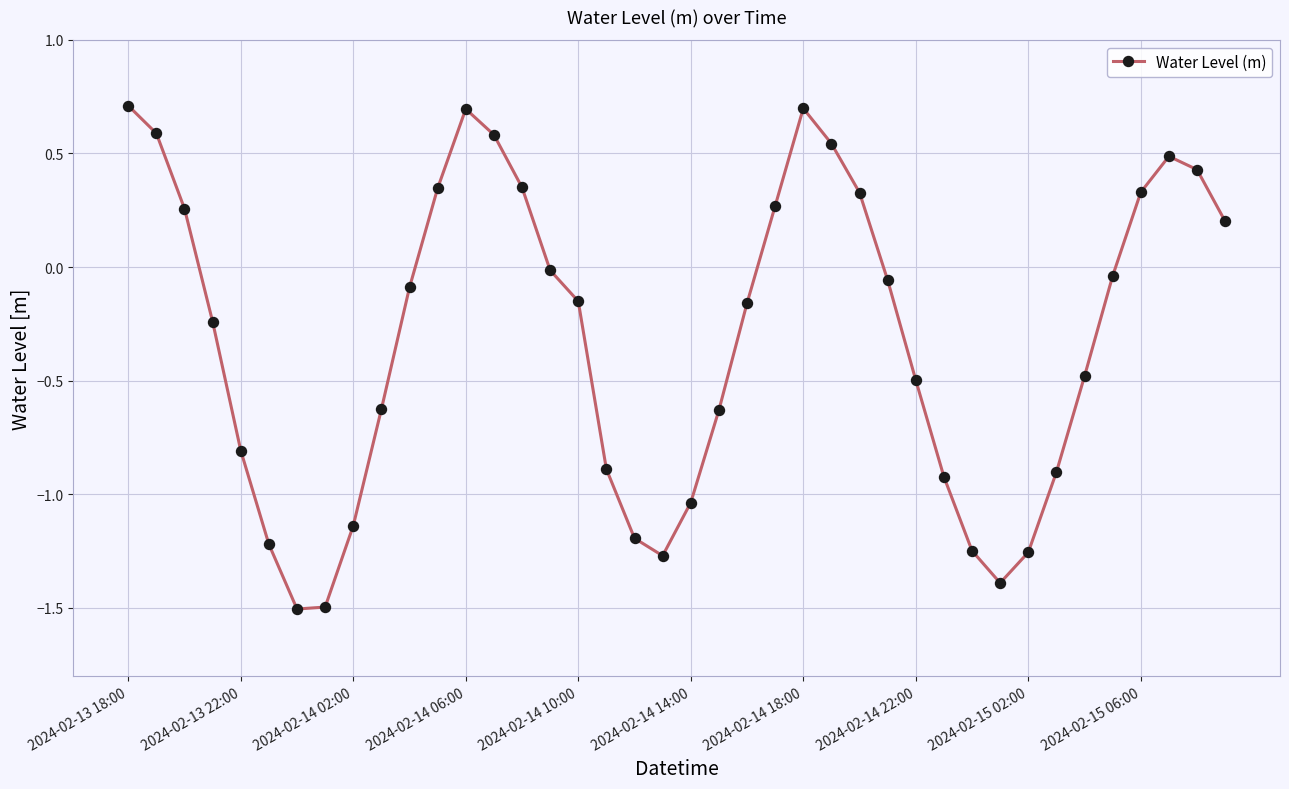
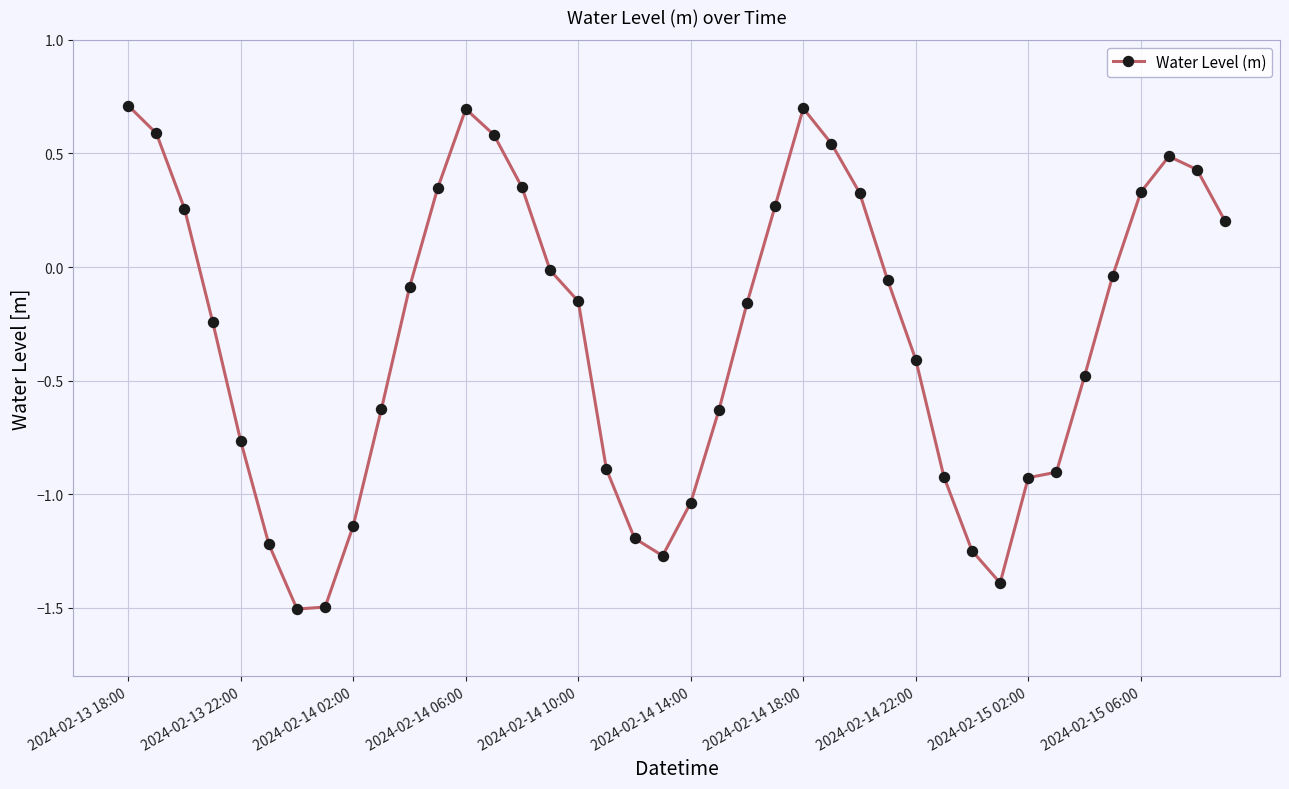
2024-02-13 22:00: -0.81 -> -0.77
2024-02-14 22:00: -0.50 -> -0.41
2024-02-15 02:00: -1.26 -> -0.93
